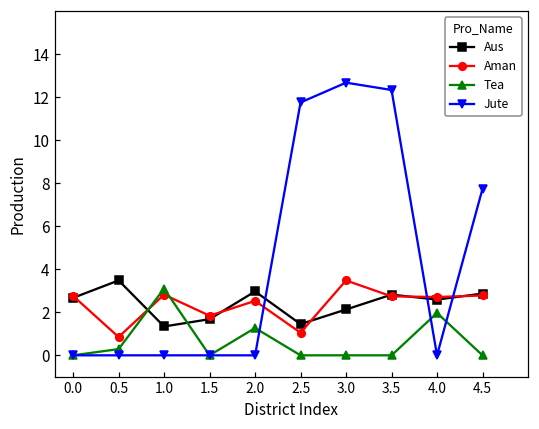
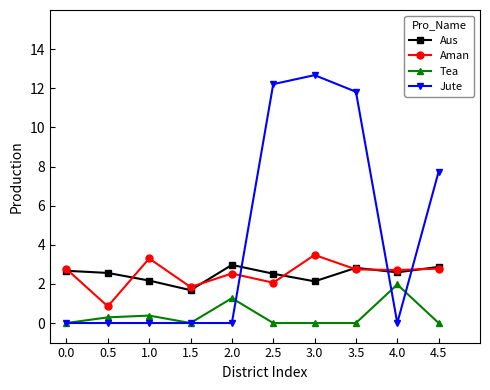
Aus, 0.5: 3.5 -> 2.6
Aus, 1.0: 1.3 -> 2.2
Aman, 1.0: 2.8 -> 3.3
Tea, 1.0: 3.1 -> 0.4
Aus, 2.5: 1.5 -> 2.5
Aman, 2.5: 1.1 -> 2.1
Jute, 2.5: 11.8 -> 12.2
Jute, 3.5: 12.3 -> 11.8
